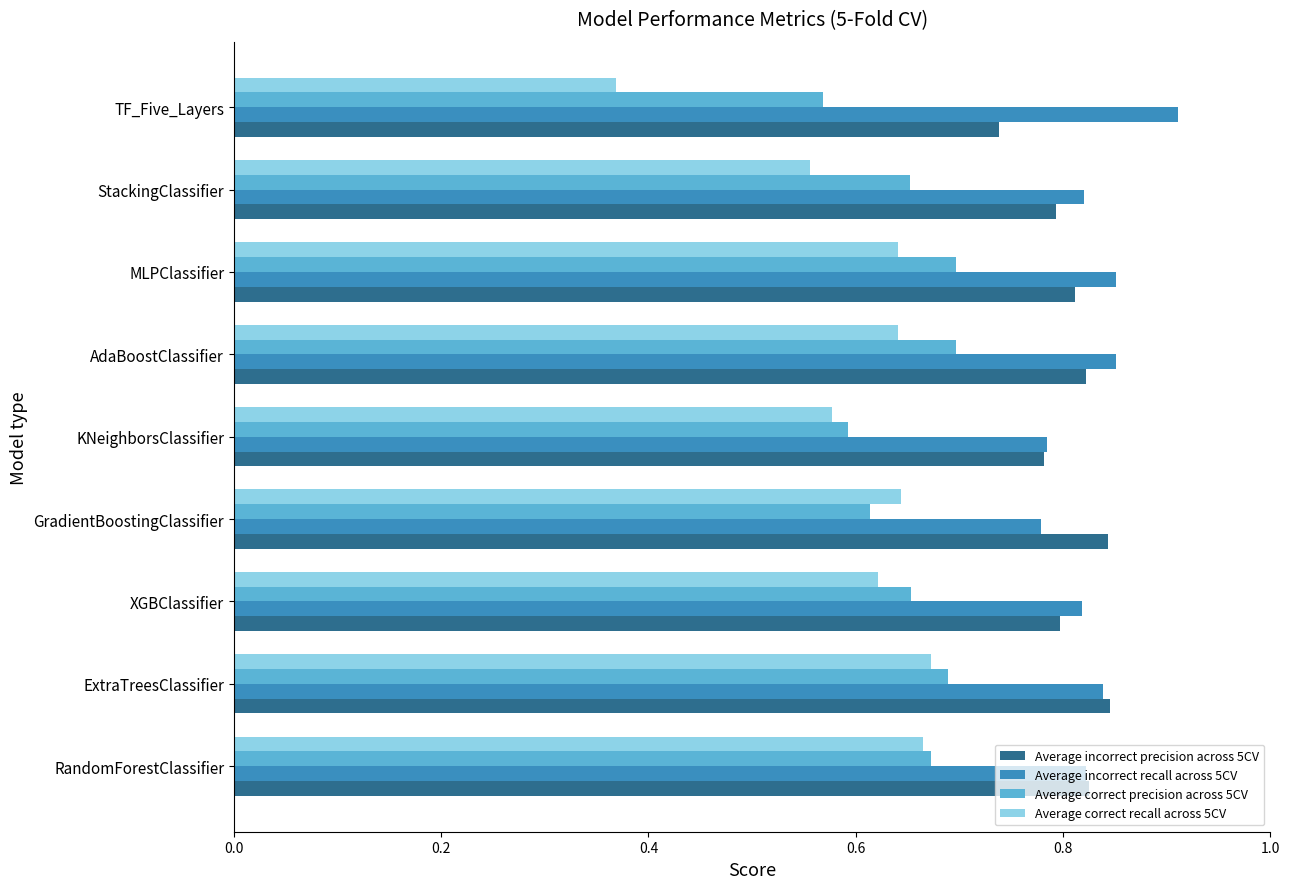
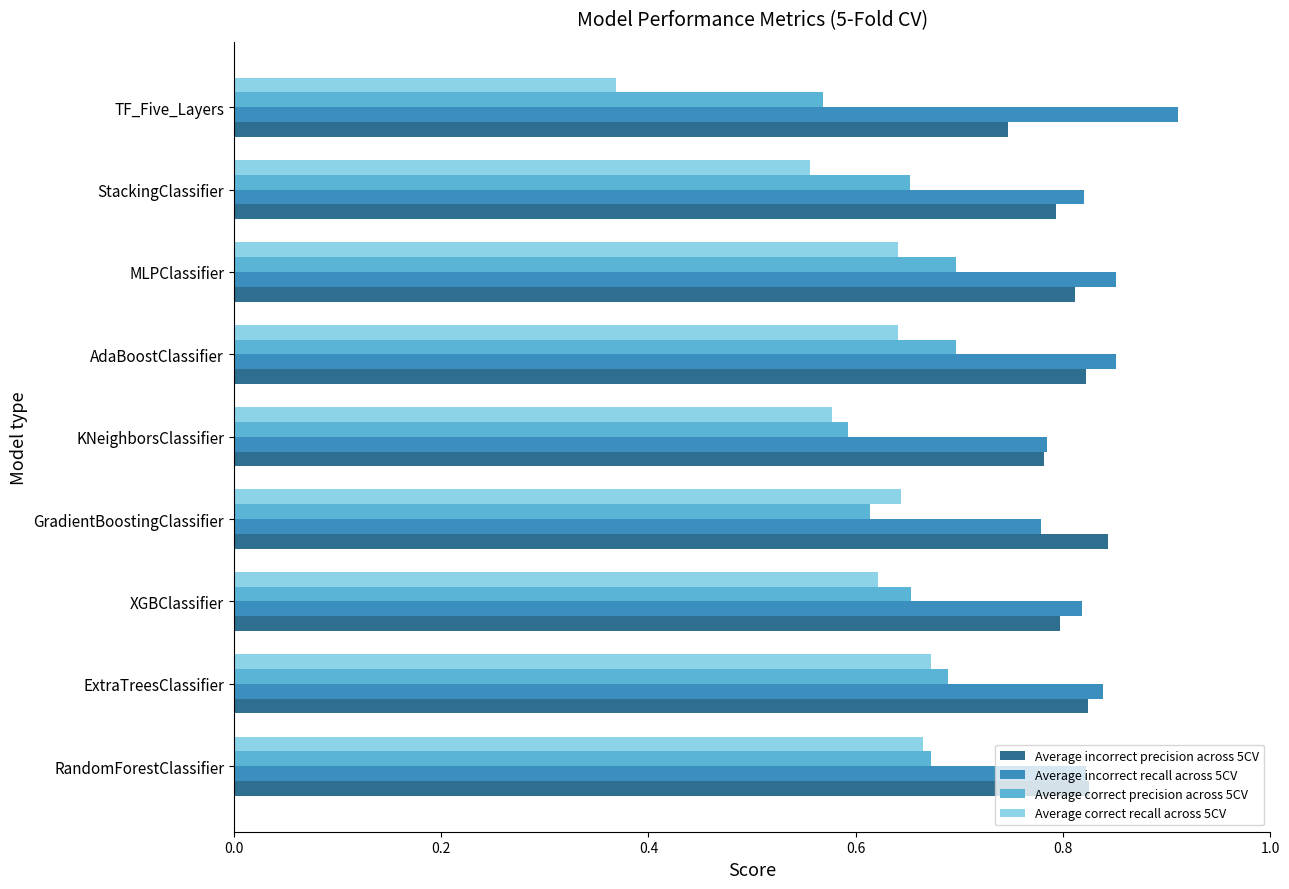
Average incorrect precision across 5CV, TF_Five_Layers: 0.738 -> 0.747
Average incorrect precision across 5CV, ExtraTreesClassifier: 0.845 -> 0.824
